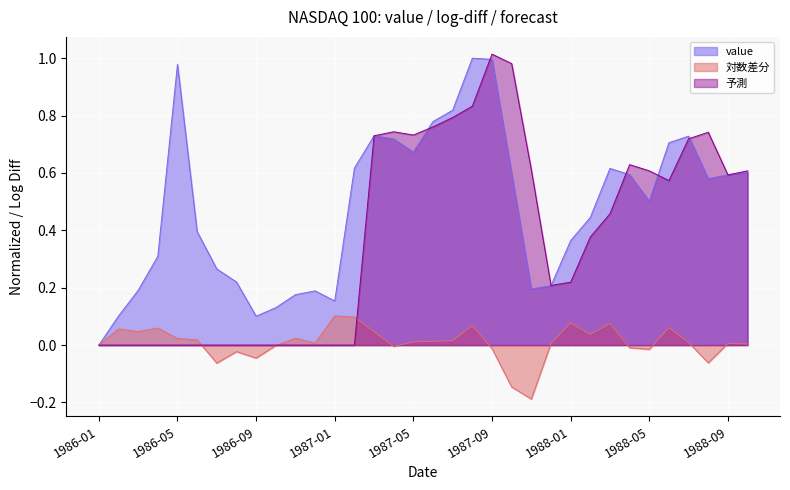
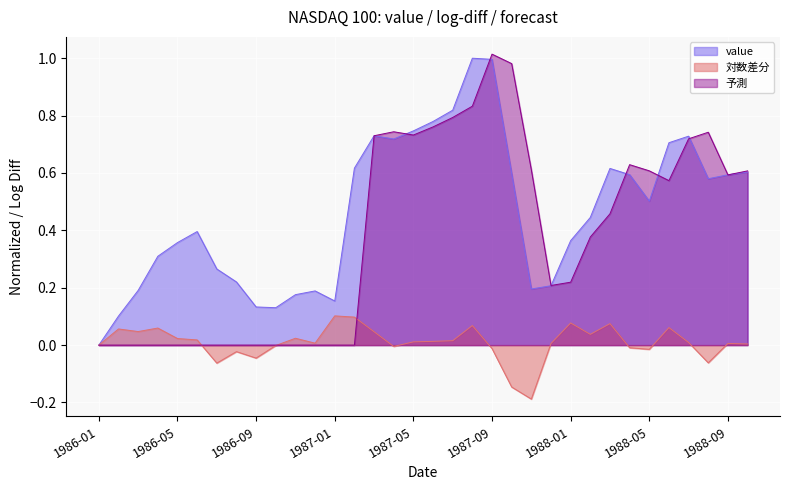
value, 1986-05: 0.98 -> 0.36
value, 1986-09: 0.10 -> 0.13
value, 1987-05: 0.67 -> 0.75
